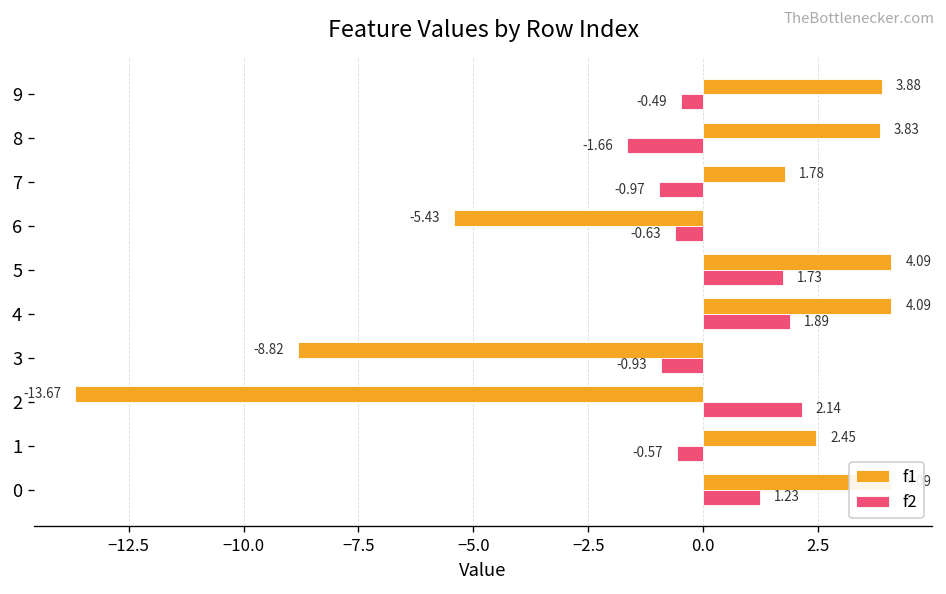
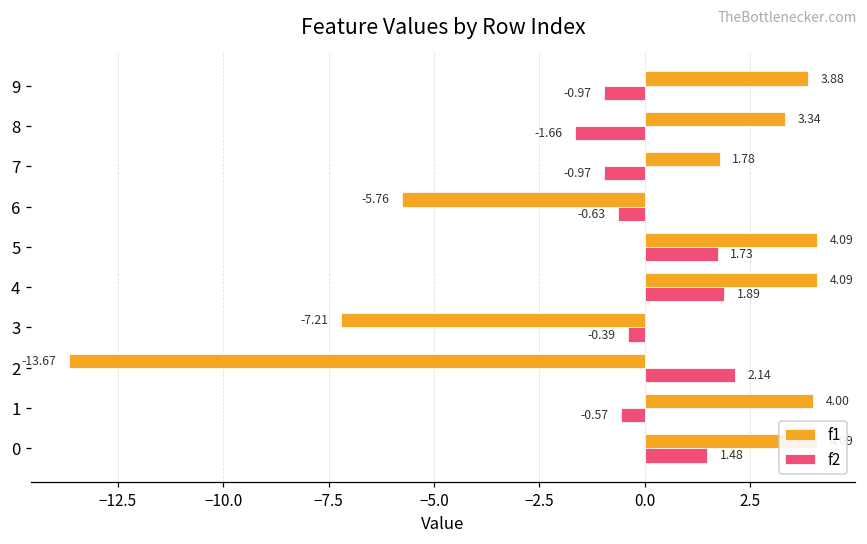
f2, 9: -0.49 -> -0.97
f1, 8: 3.83 -> 3.34
f1, 6: -5.43 -> -5.76
f1, 3: -8.82 -> -7.21
f2, 3: -0.93 -> -0.39
f1, 1: 2.45 -> 4.00
f2, 0: 1.23 -> 1.48
